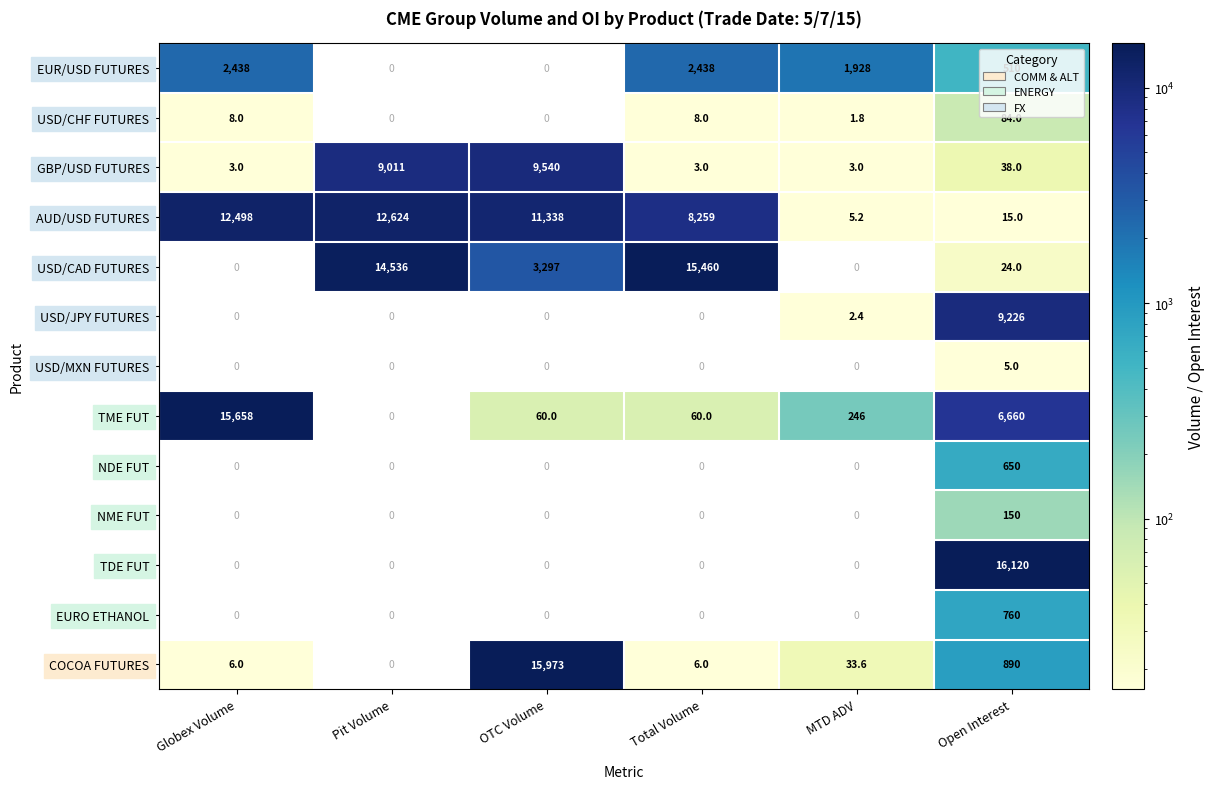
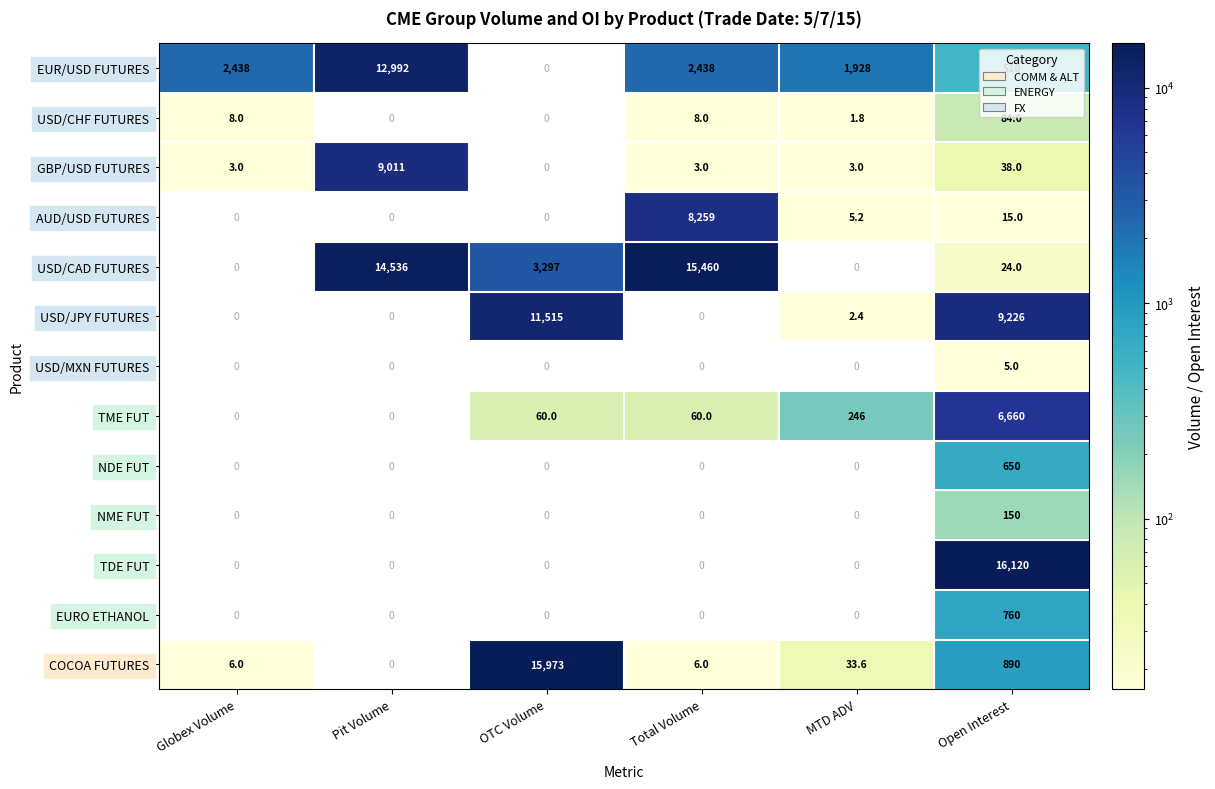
EUR/USD FUTURES, Pit Volume: 0 -> 12,992
GBP/USD FUTURES, OTC Volume: 9,540 -> 0
AUD/USD FUTURES, Globex Volume: 12,498 -> 0
AUD/USD FUTURES, Pit Volume: 12,624 -> 0
AUD/USD FUTURES, OTC Volume: 11,338 -> 0
USD/JPY FUTURES, OTC Volume: 0 -> 11,515
TME FUT, Globex Volume: 15,658 -> 0
